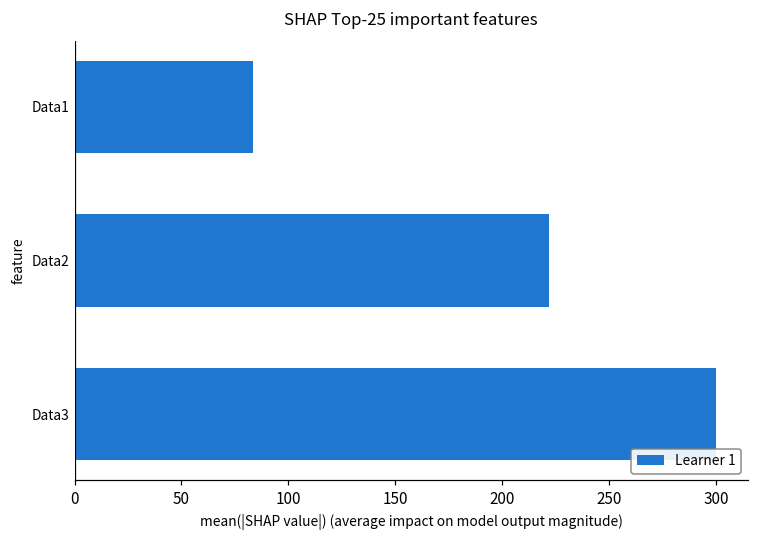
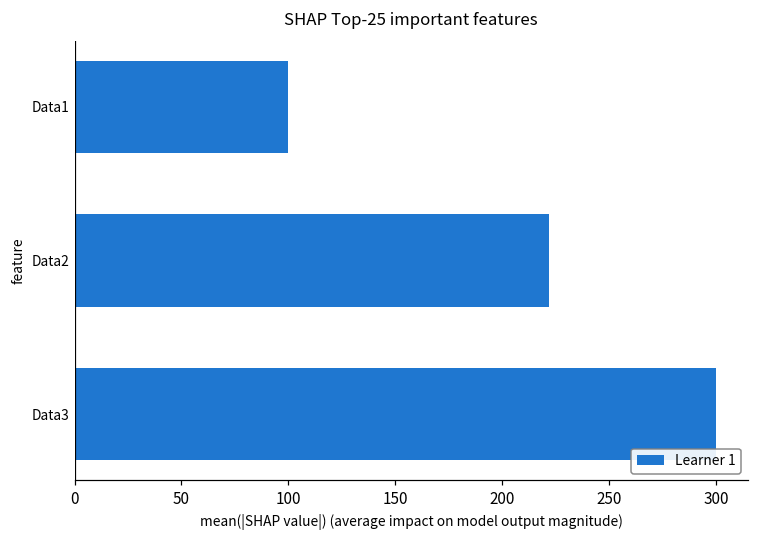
Data1: 84 -> 100
